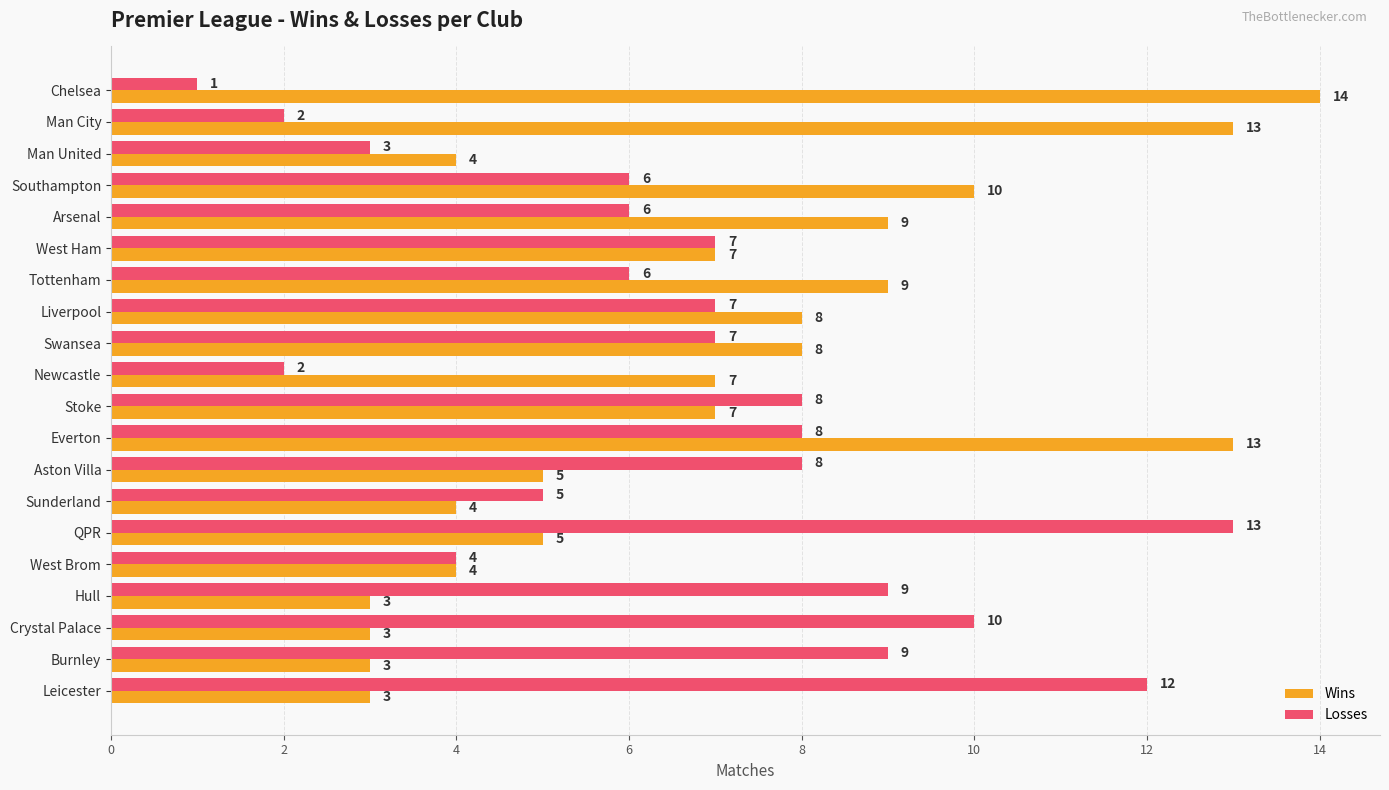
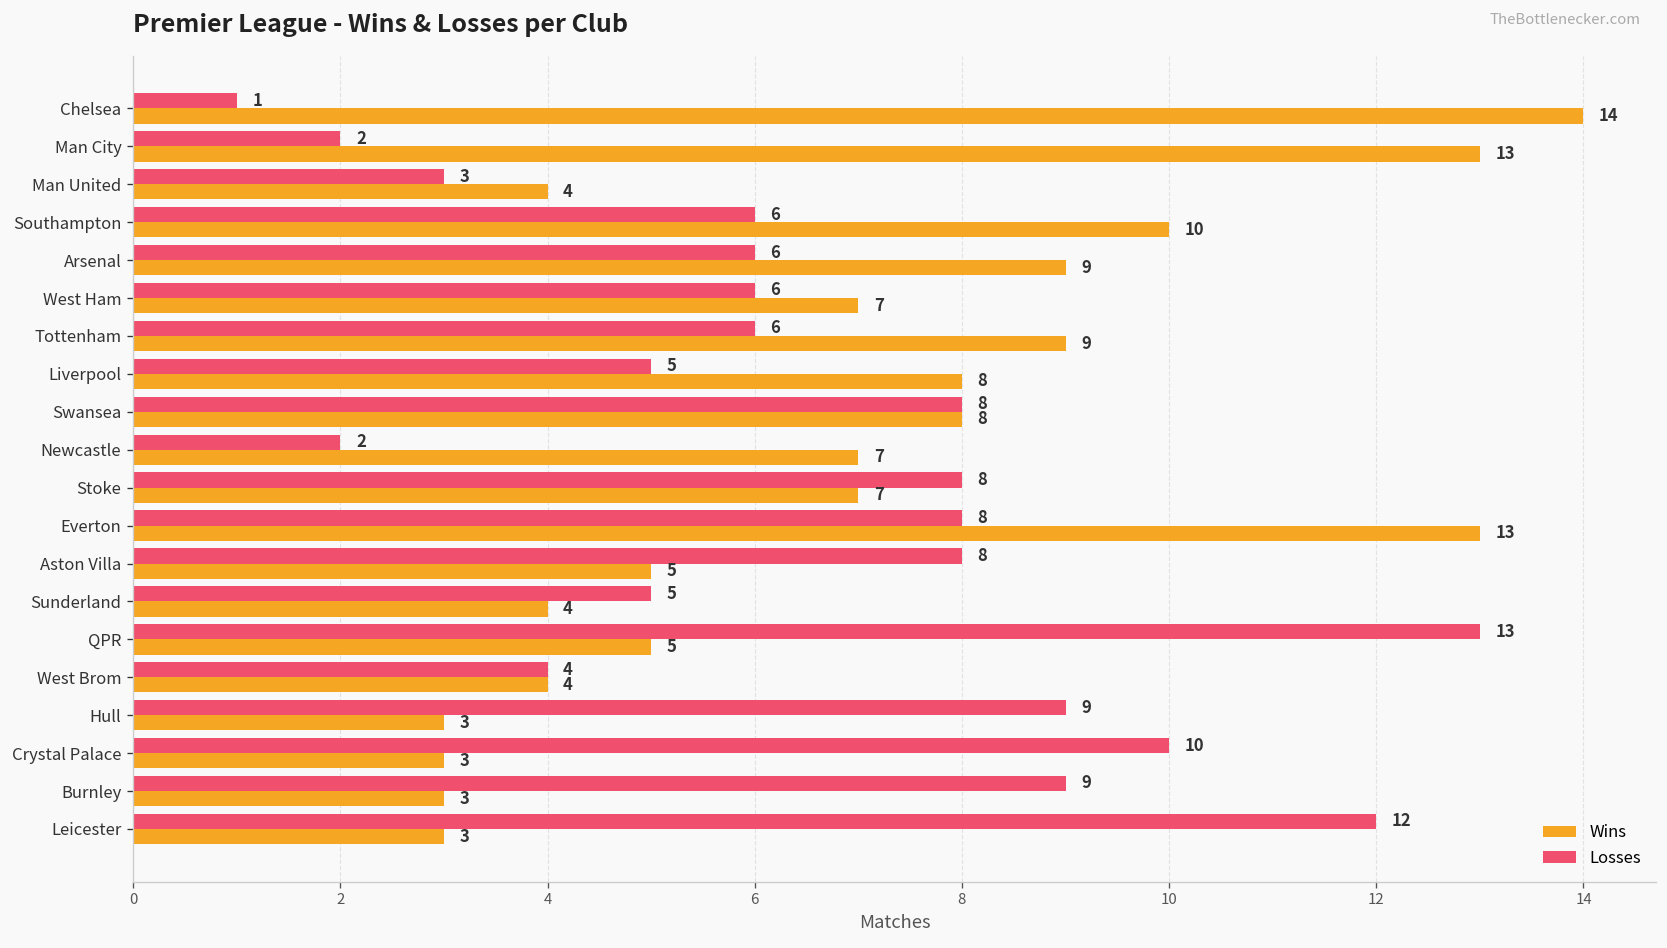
Losses, West Ham: 7 -> 6
Losses, Liverpool: 7 -> 5
Losses, Swansea: 7 -> 8
